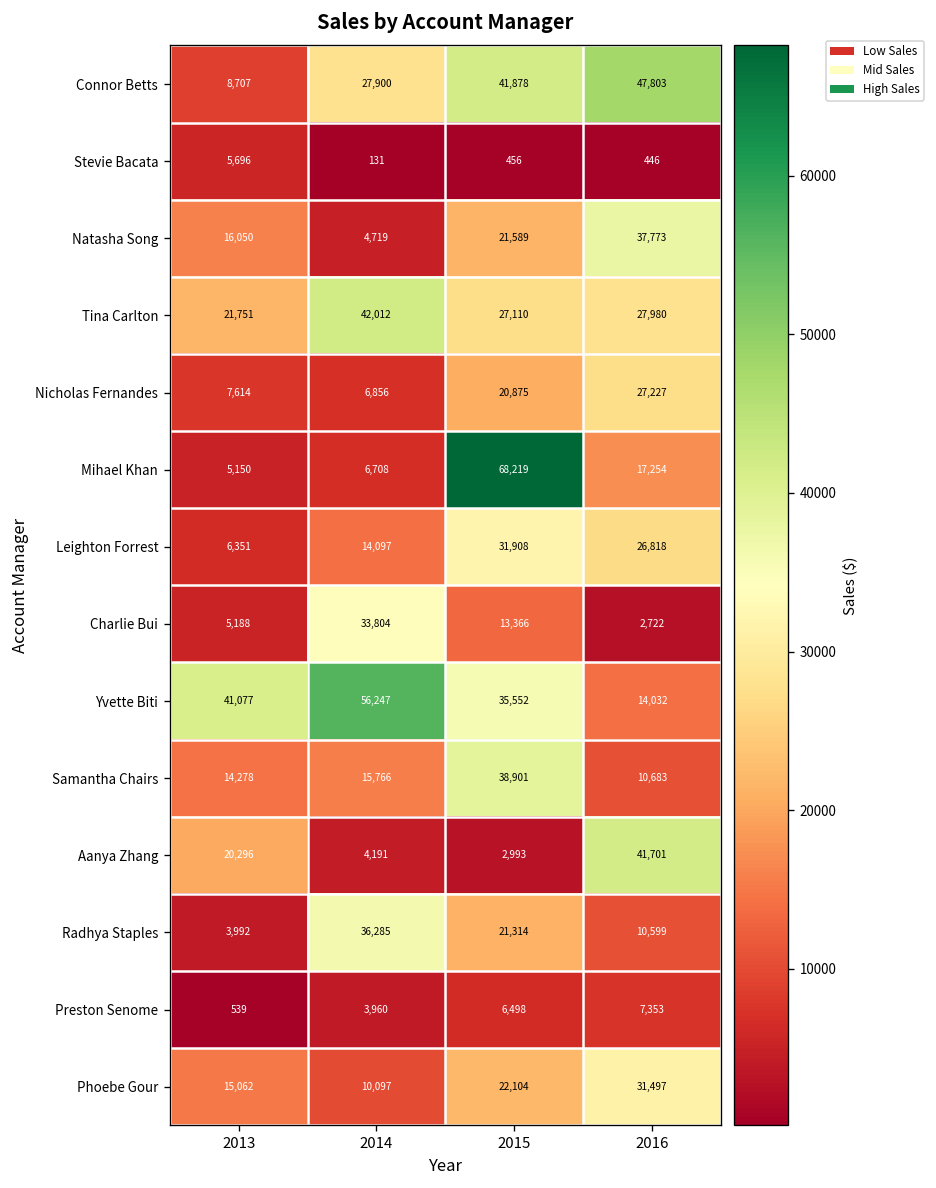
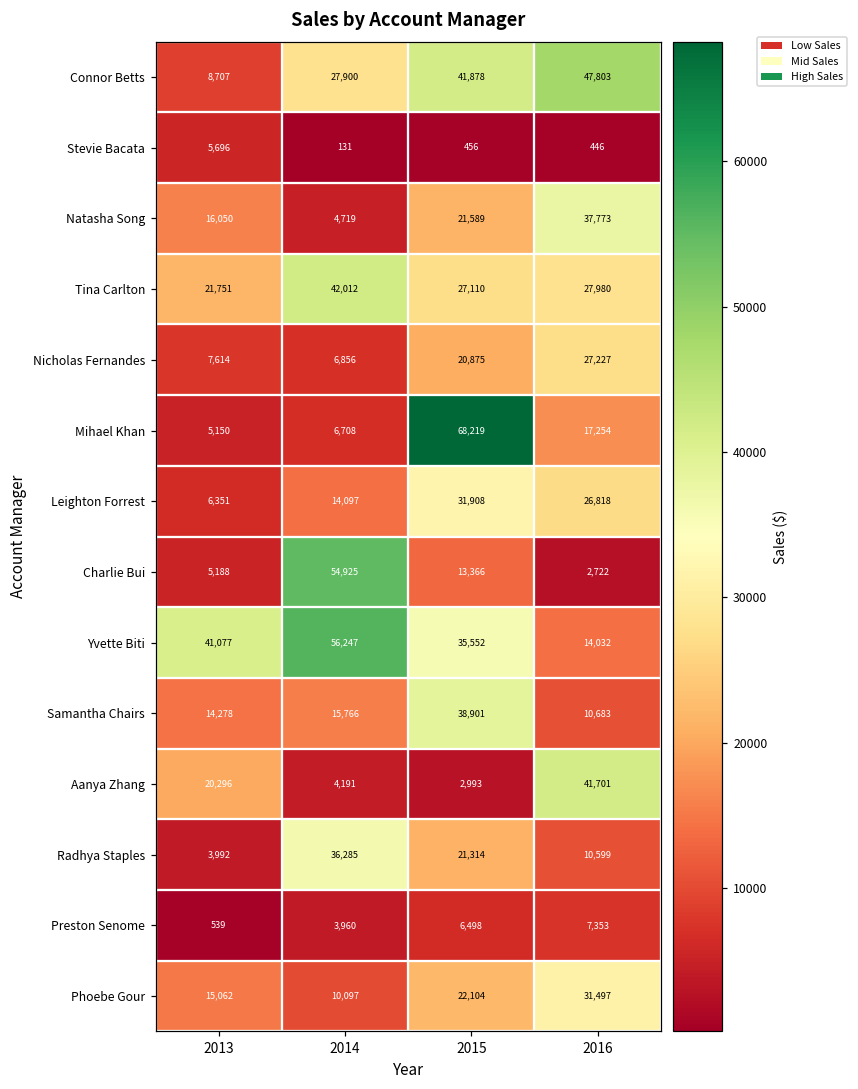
Charlie Bui, 2014: 33,804 -> 54,925
